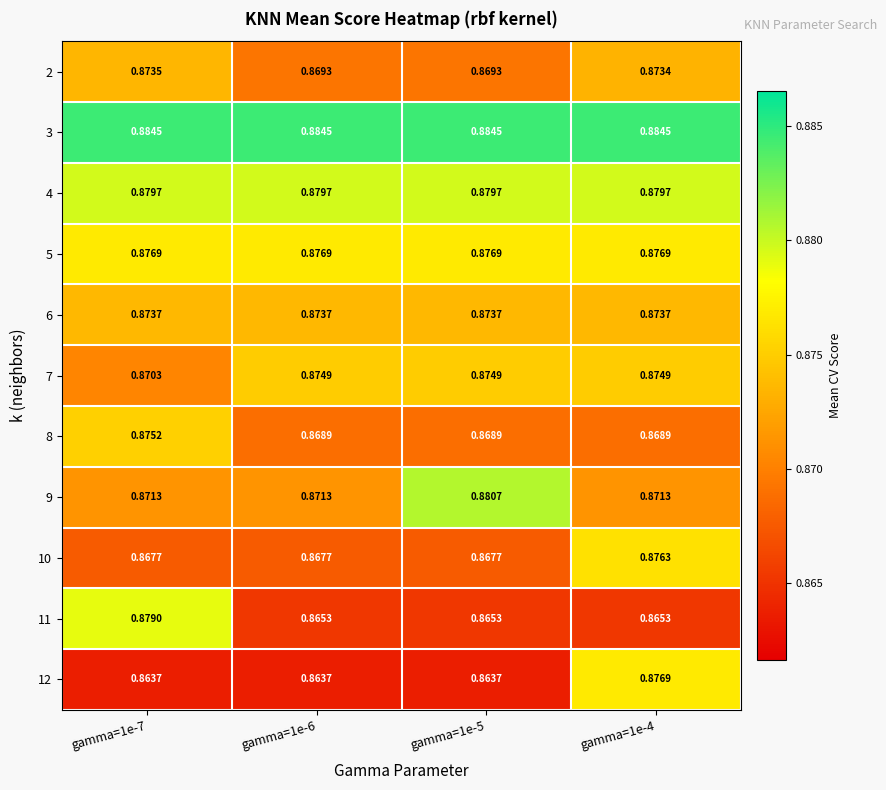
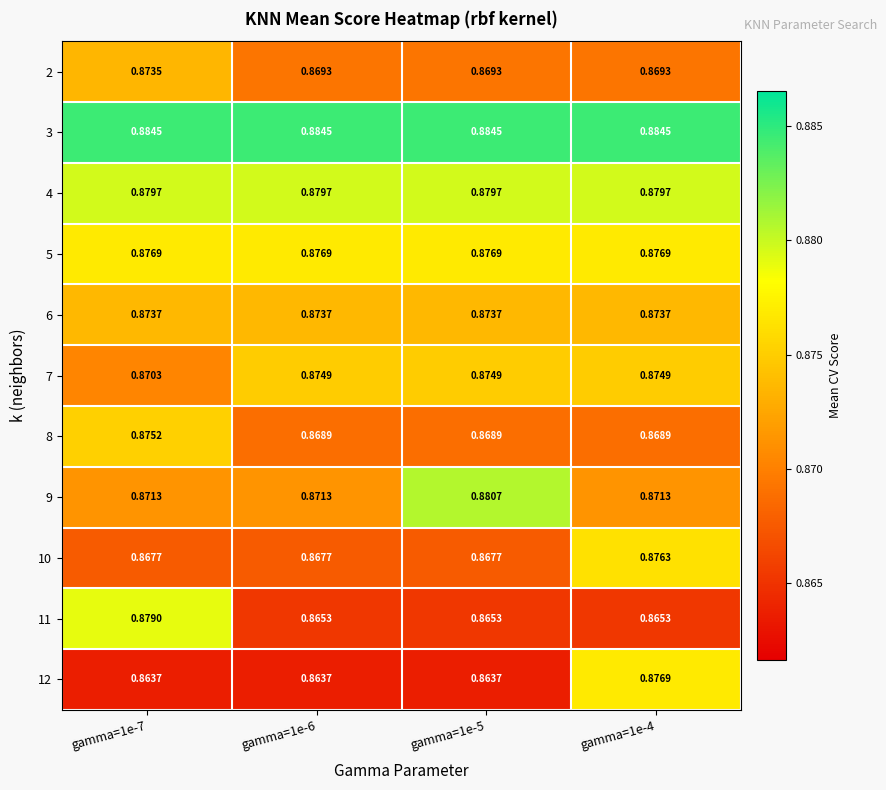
2, gamma=1e-4: 0.8734 -> 0.8693
